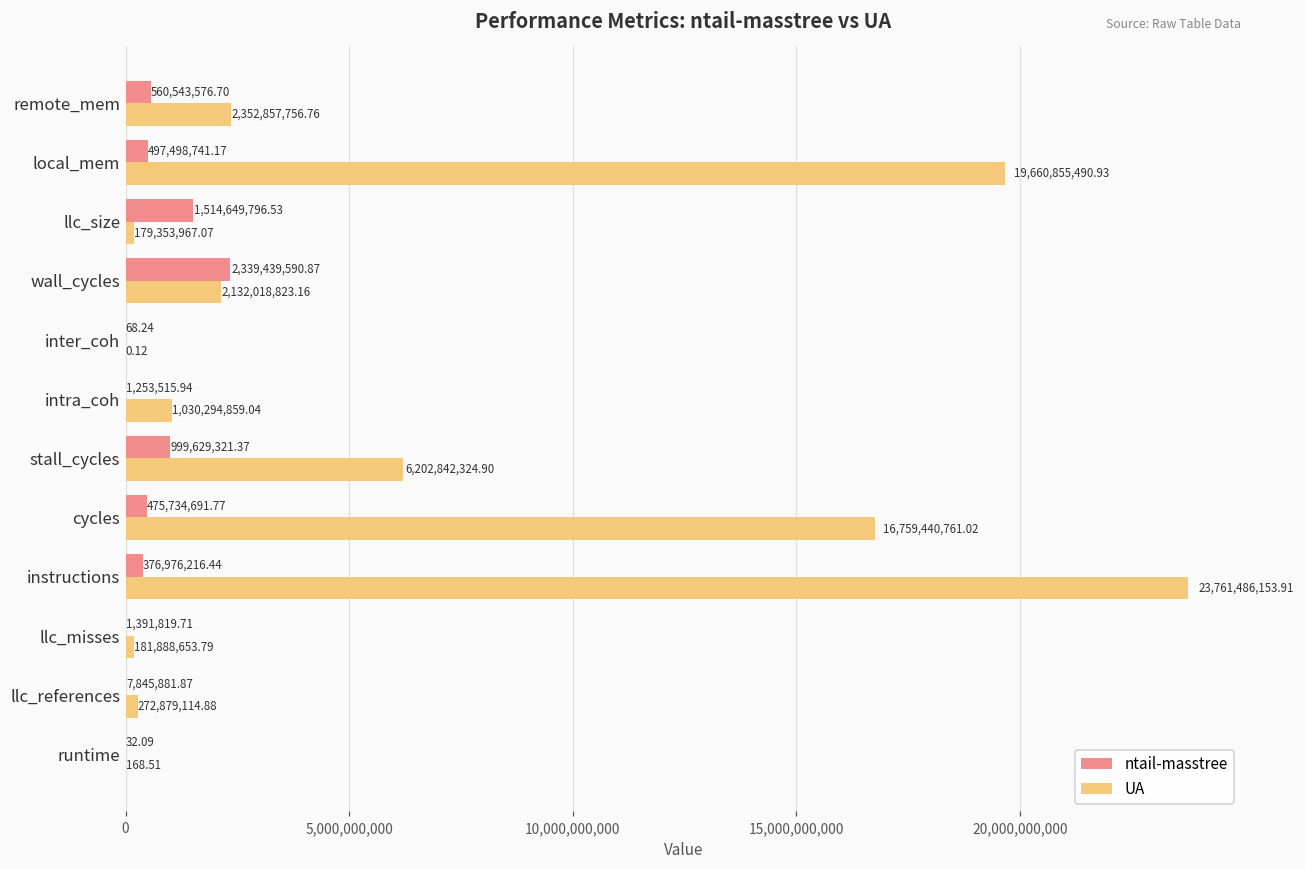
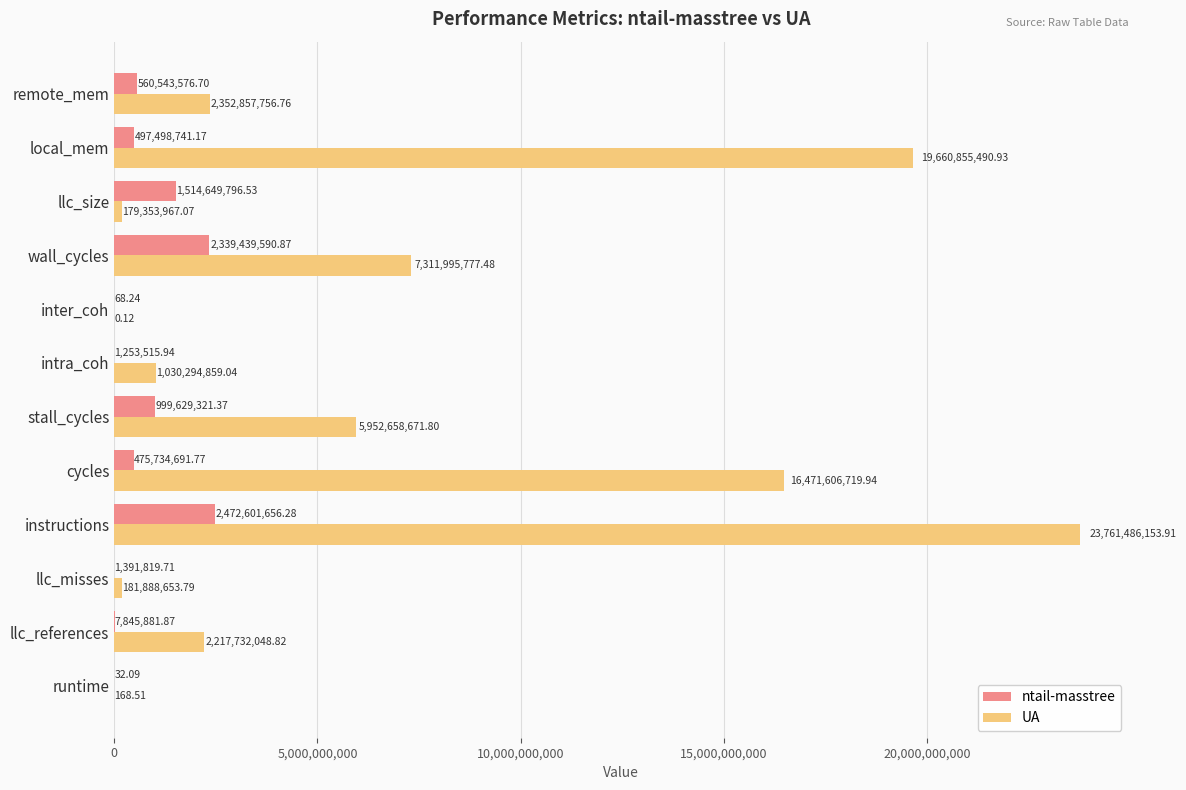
UA, wall_cycles: 2,132,018,823.16 -> 7,311,995,777.48
UA, stall_cycles: 6,202,842,324.90 -> 5,952,658,671.80
UA, cycles: 16,759,440,761.02 -> 16,471,606,719.94
ntail-masstree, instructions: 376,976,216.44 -> 2,472,601,656.28
UA, llc_references: 272,879,114.88 -> 2,217,732,048.82
